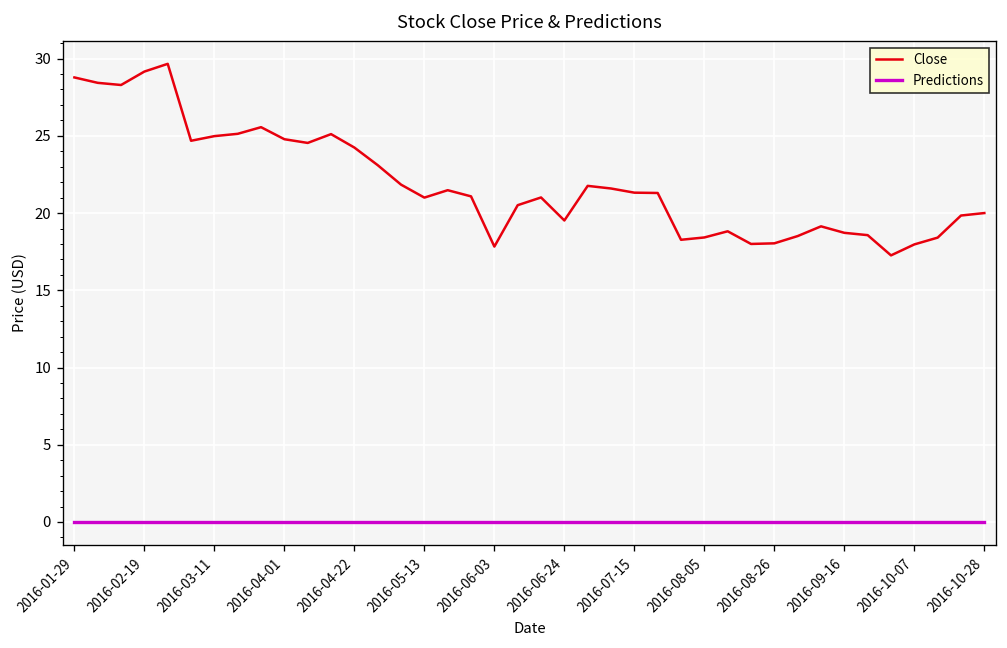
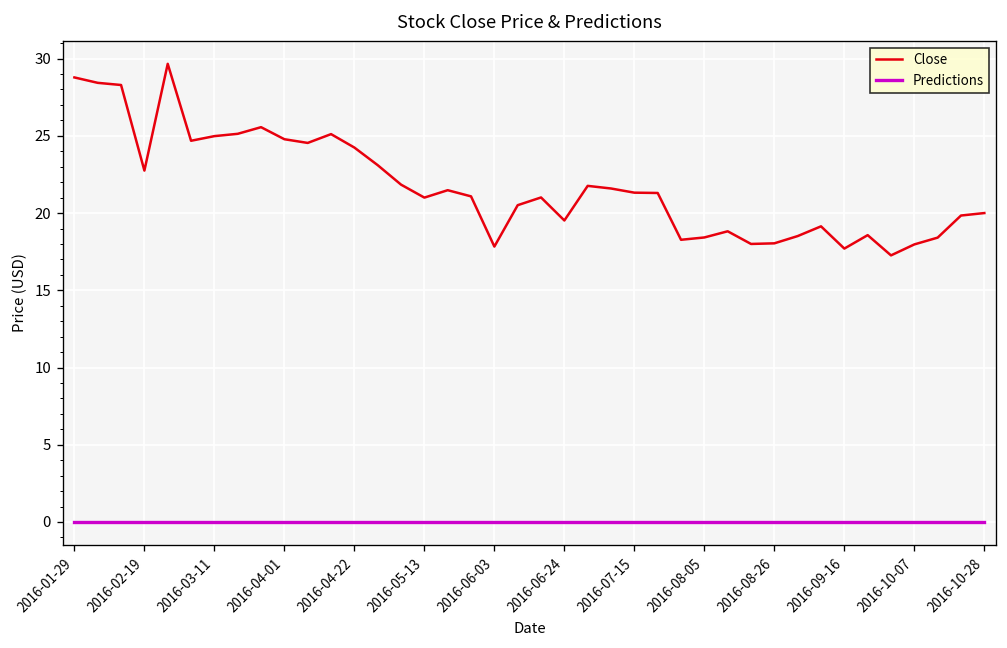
Close, 2016-02-19: 29.2 -> 22.8
Close, 2016-09-16: 18.7 -> 17.7
